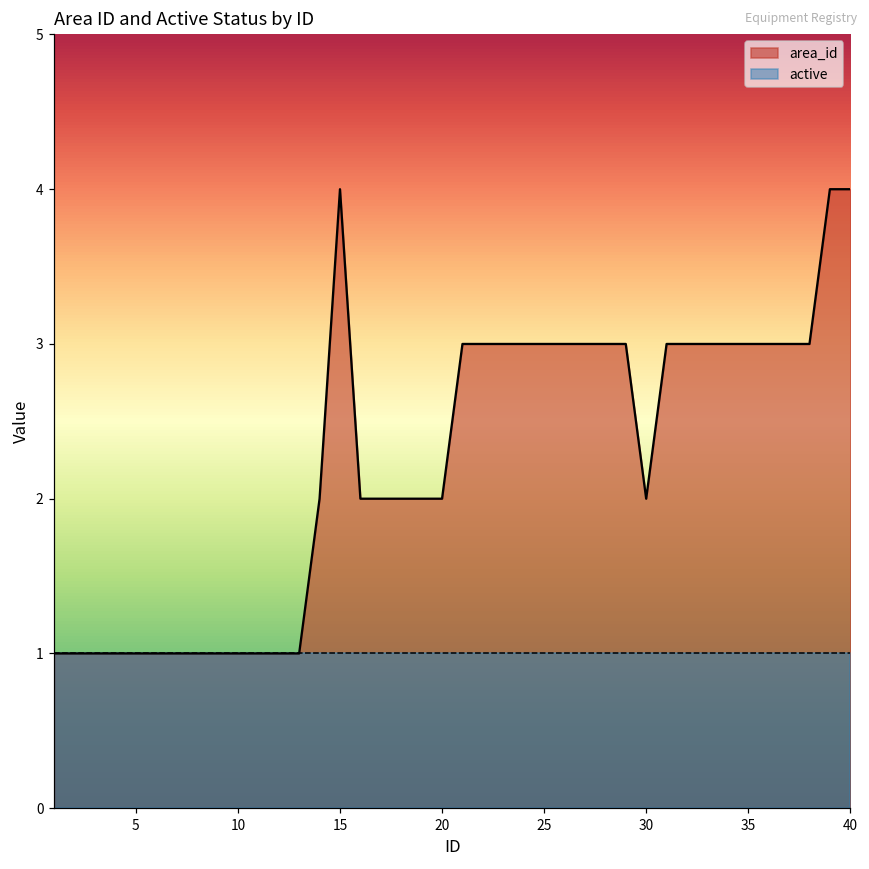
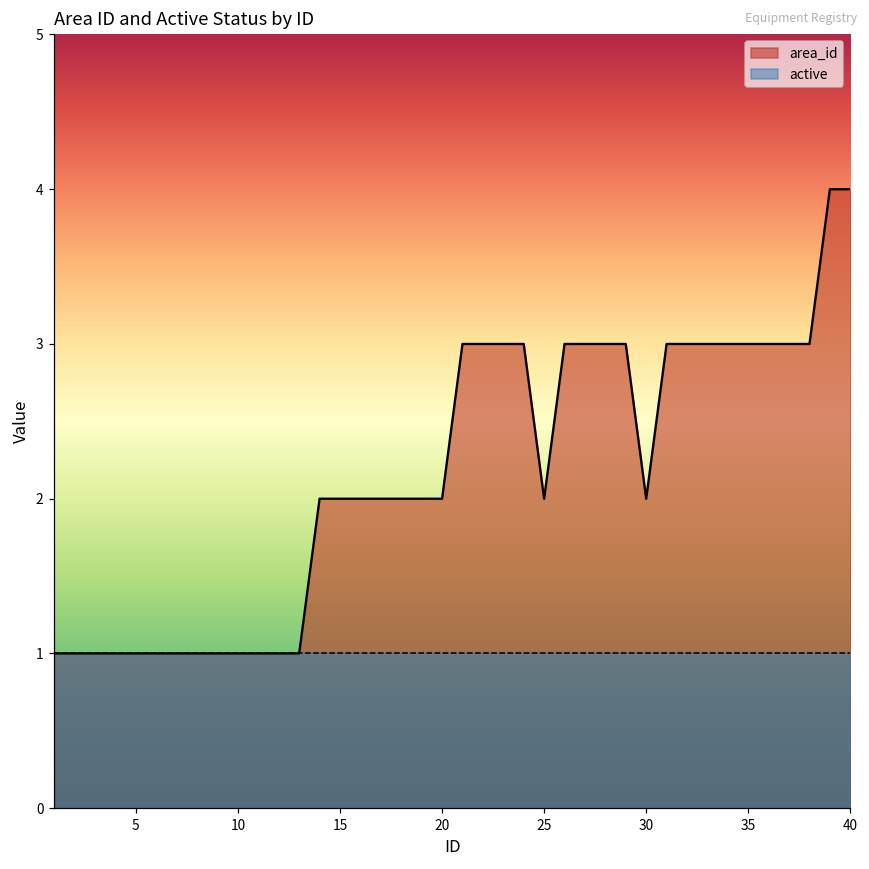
area_id, 15: 4 -> 2
area_id, 25: 3 -> 2
